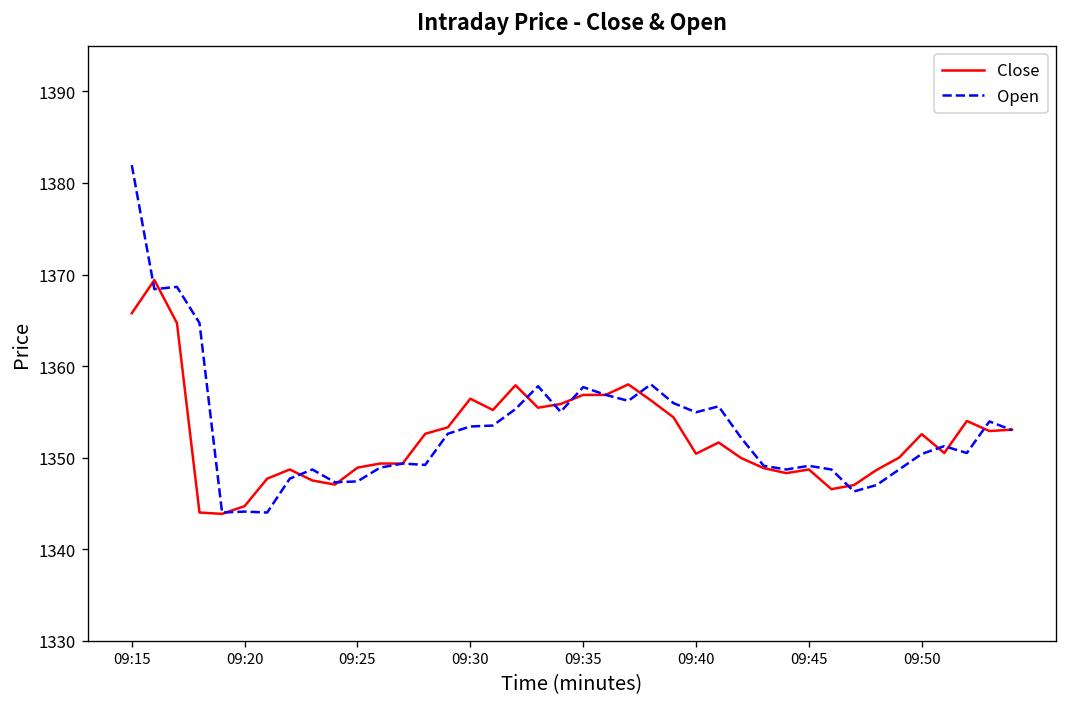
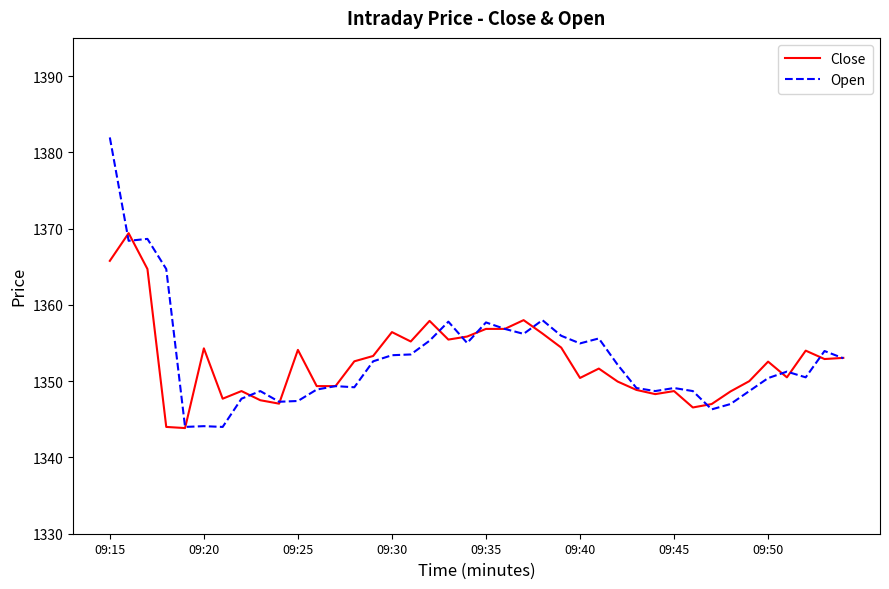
Close, 09:20: 1345 -> 1354
Close, 09:25: 1349 -> 1354
